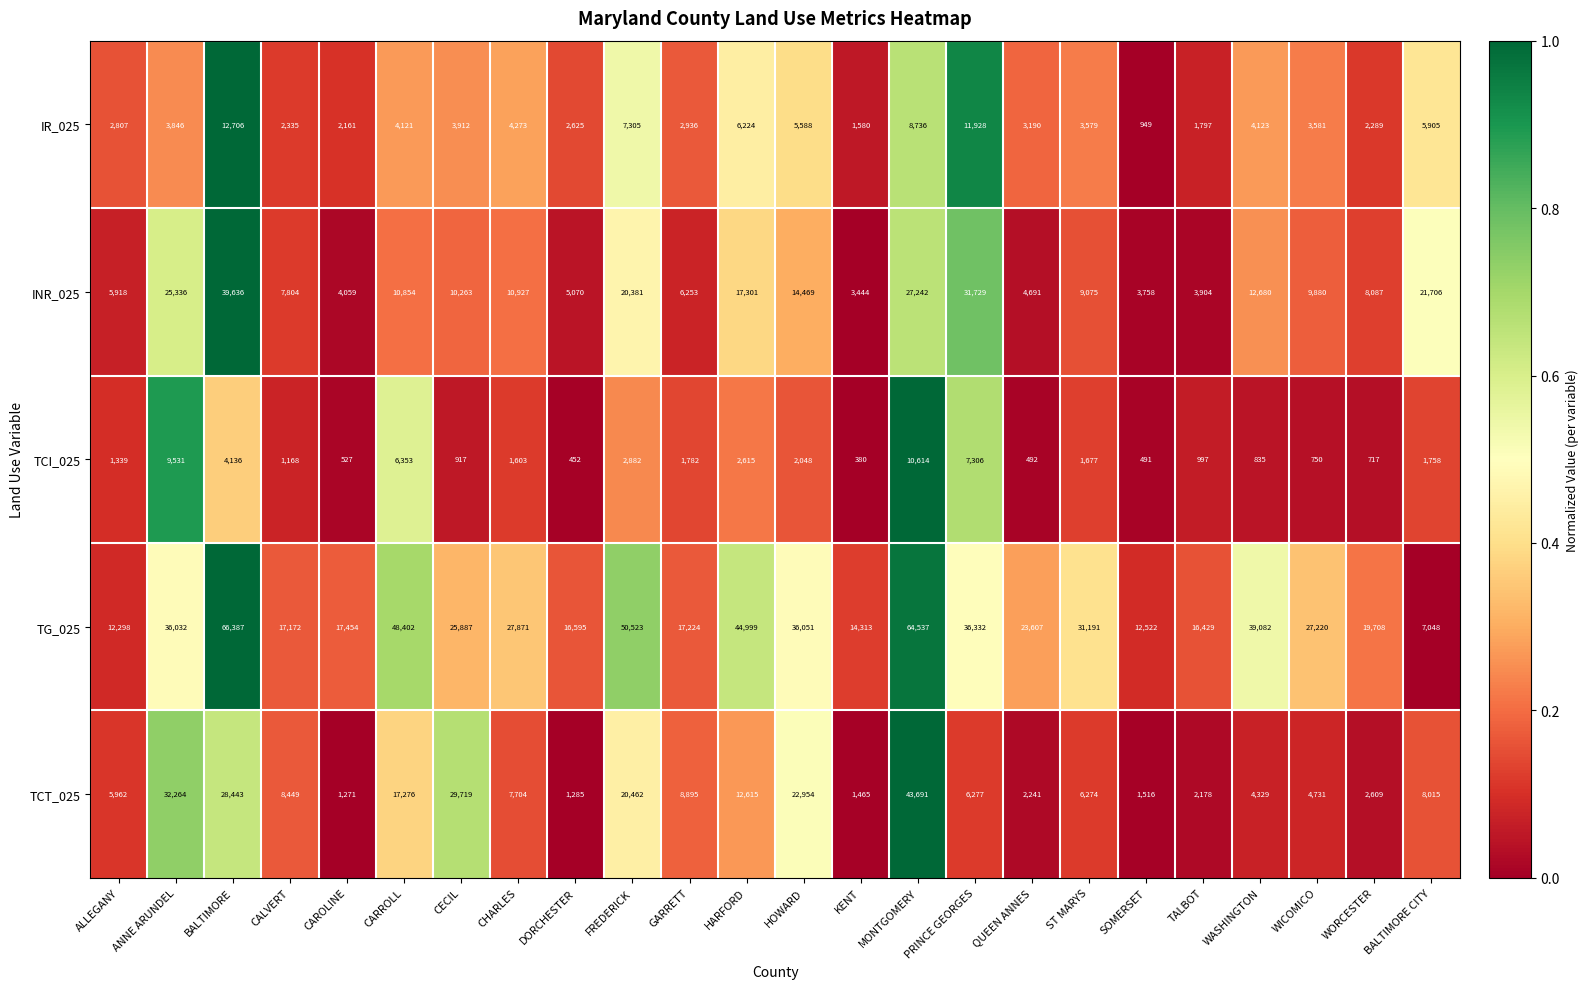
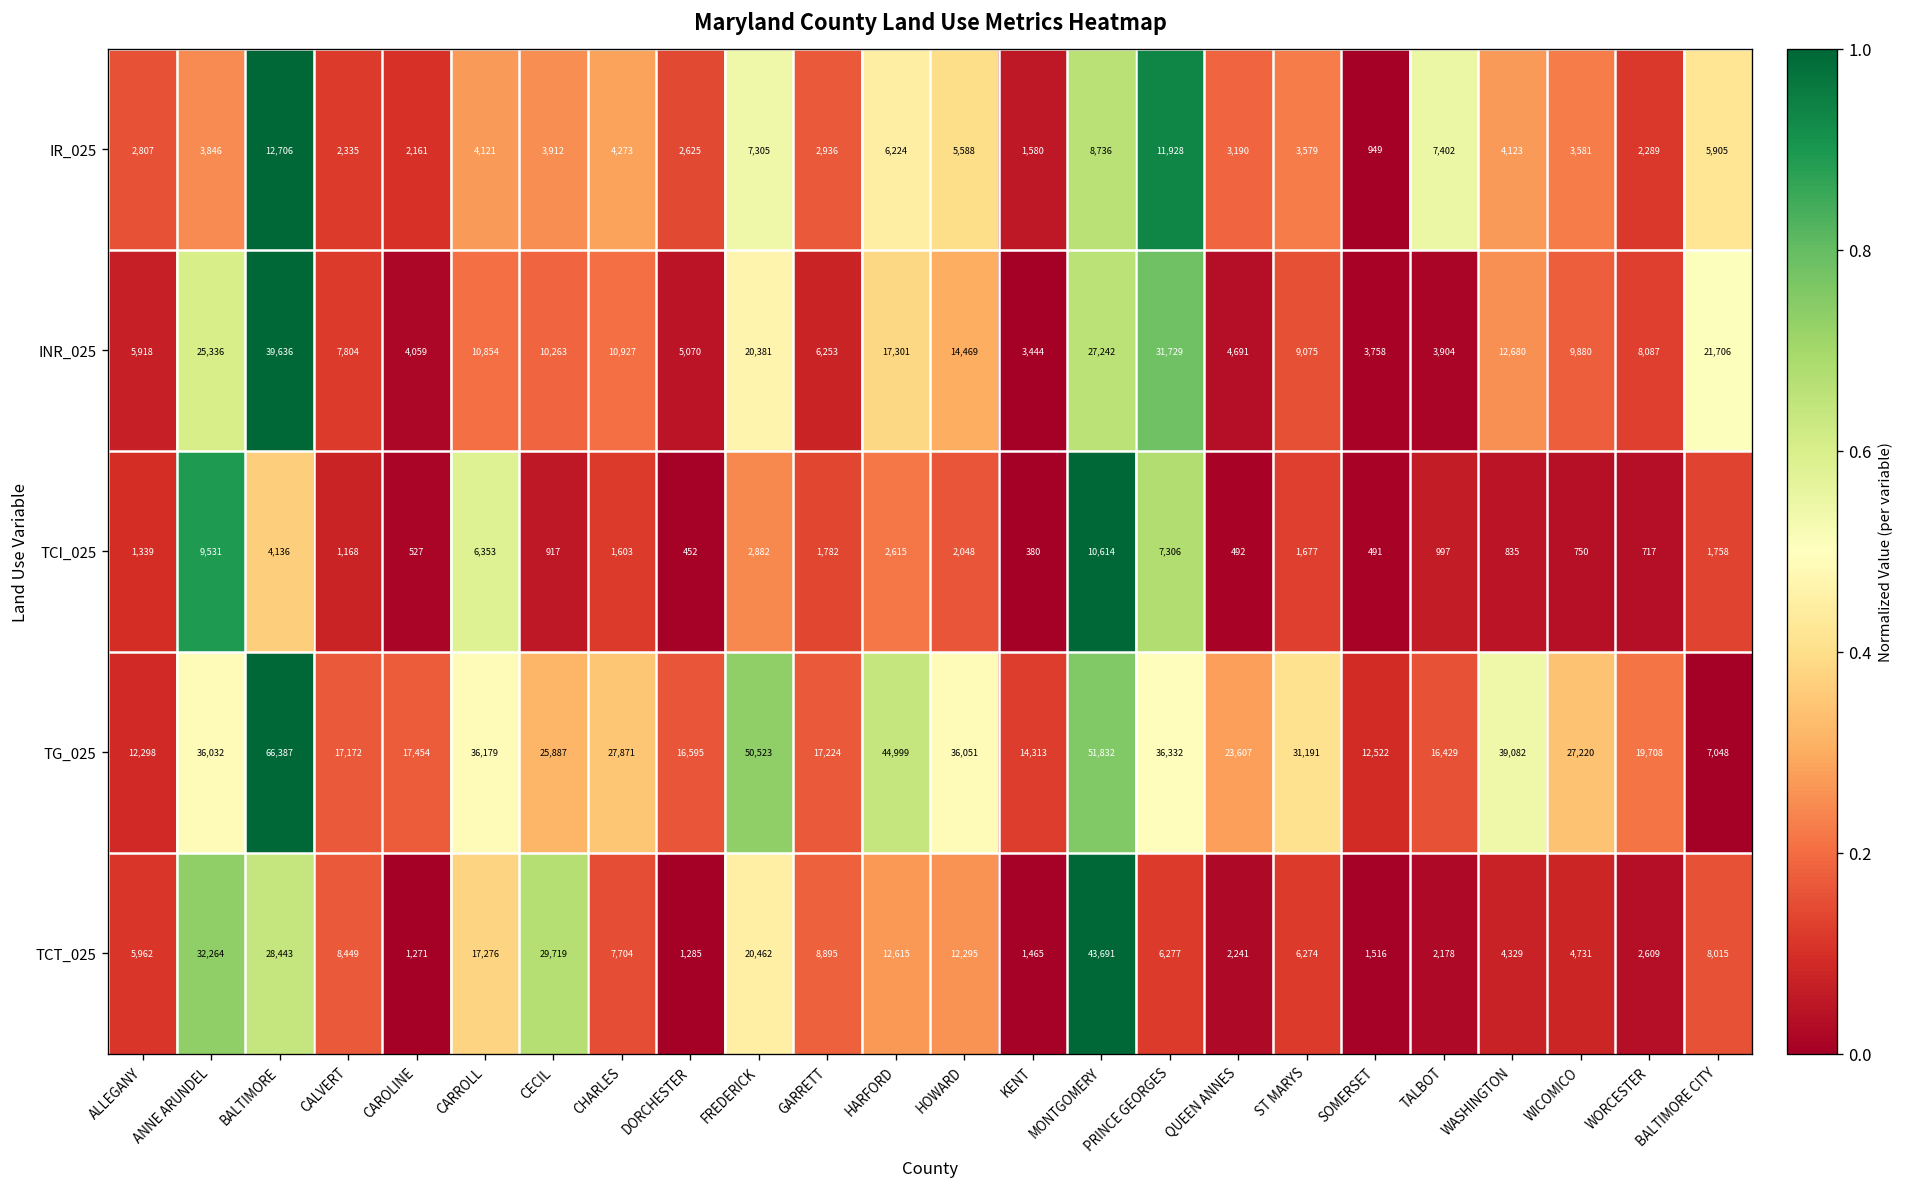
IR_025, TALBOT: 1,797 -> 7,402
TG_025, CARROLL: 48,402 -> 36,179
TG_025, MONTGOMERY: 64,537 -> 51,832
TCT_025, HOWARD: 22,954 -> 12,295
